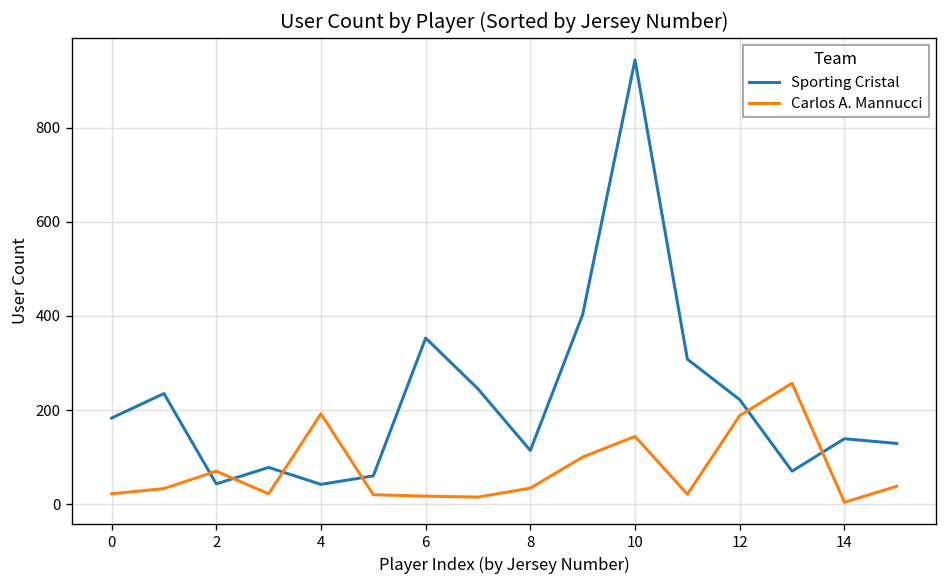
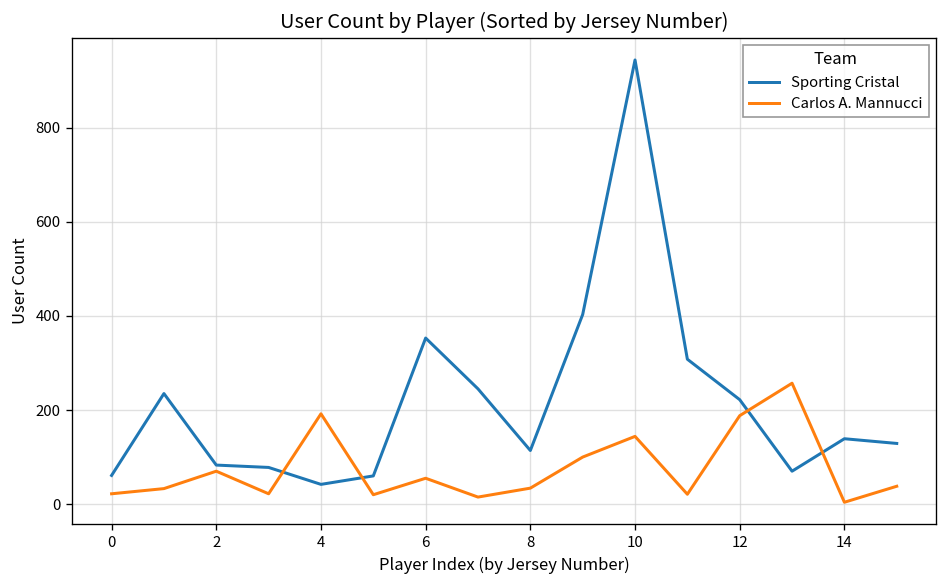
Sporting Cristal, 0: 180 -> 60
Sporting Cristal, 2: 40 -> 80
Carlos A. Mannucci, 6: 20 -> 60
